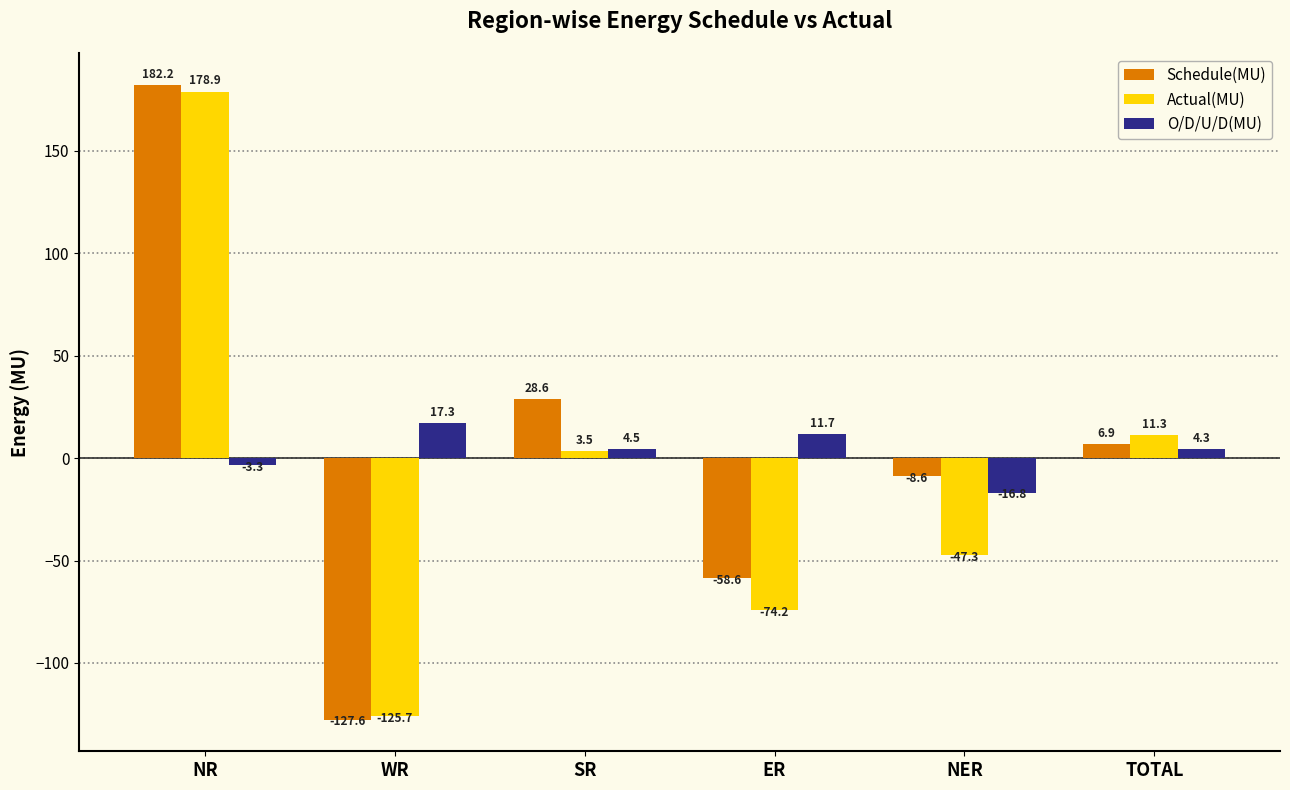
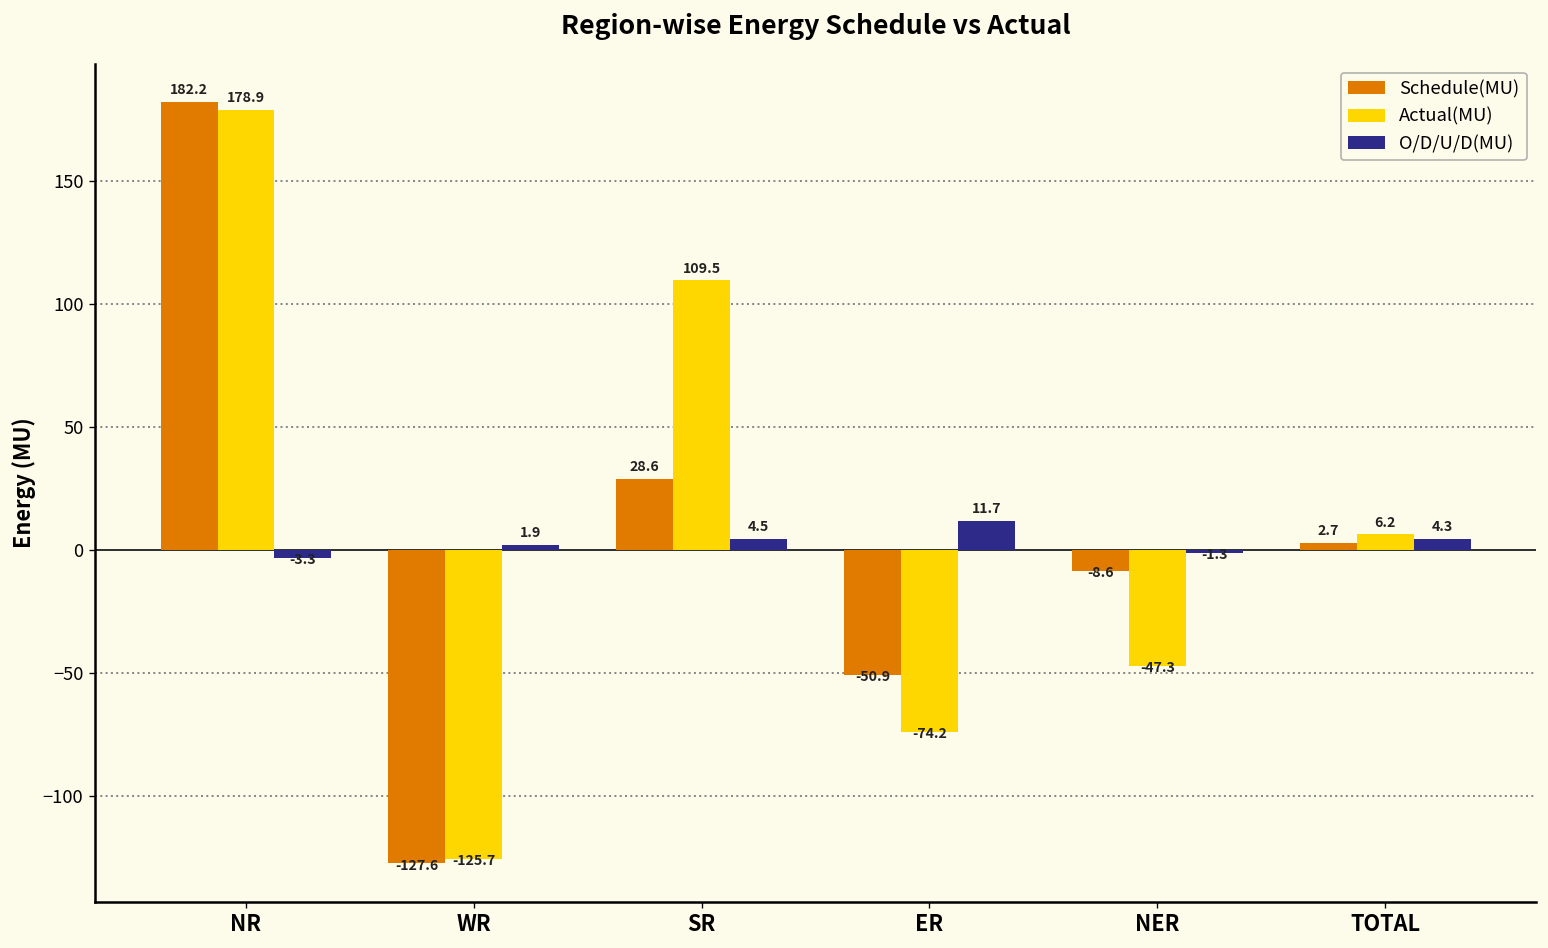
O/D/U/D(MU), WR: 17.3 -> 1.9
Actual(MU), SR: 3.5 -> 109.5
Schedule(MU), ER: -58.6 -> -50.9
O/D/U/D(MU), NER: -16.8 -> -1.3
Schedule(MU), TOTAL: 6.9 -> 2.7
Actual(MU), TOTAL: 11.3 -> 6.2
